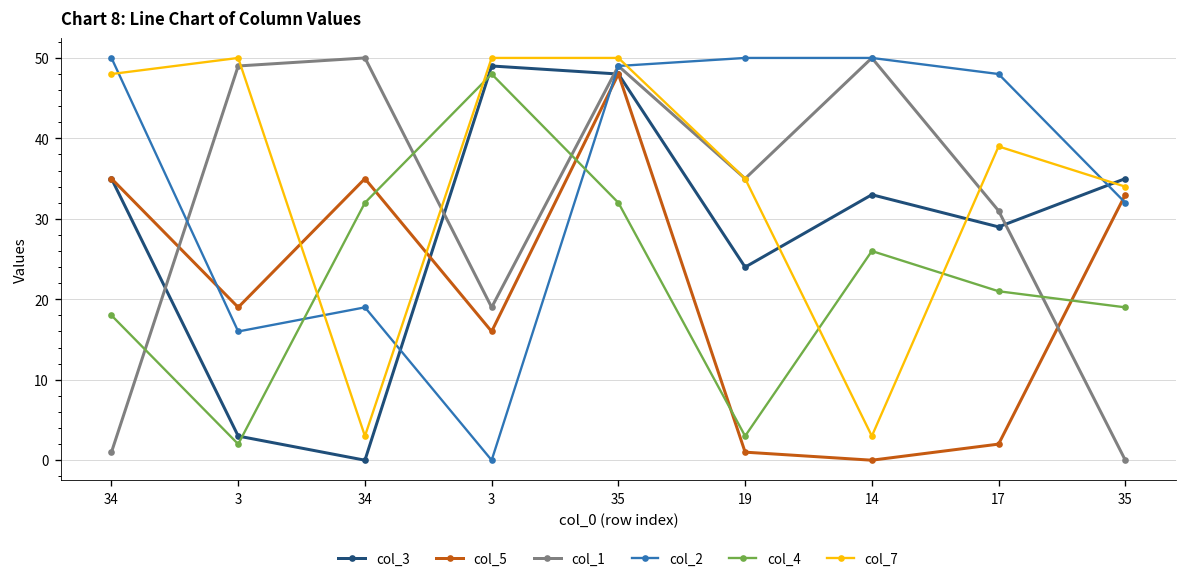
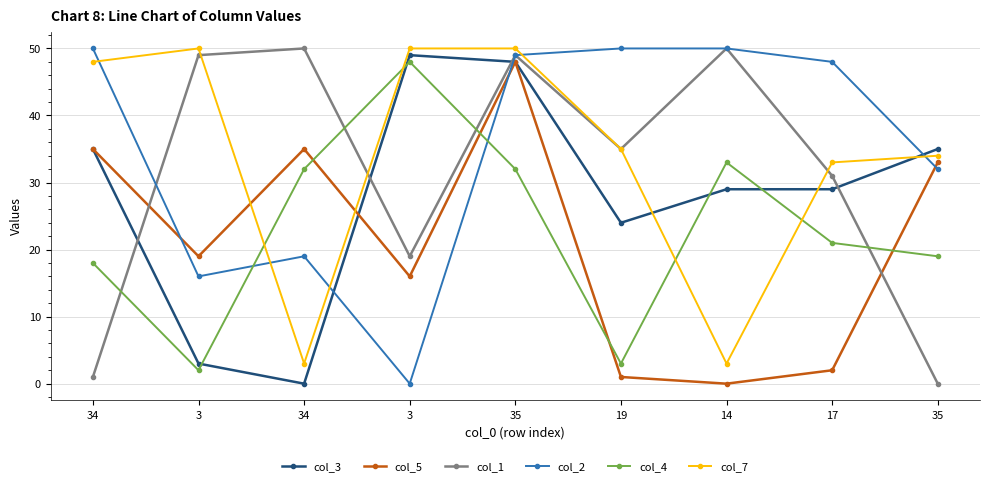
col_3, 14: 33 -> 29
col_4, 14: 26 -> 33
col_7, 17: 39 -> 33
